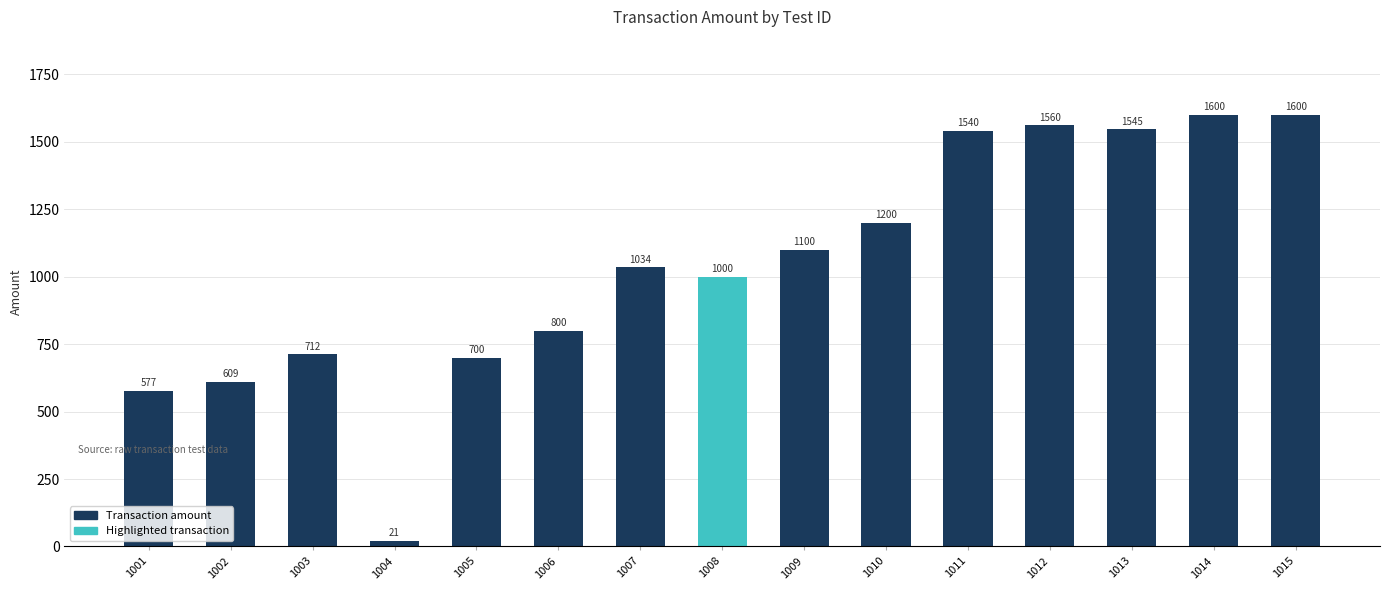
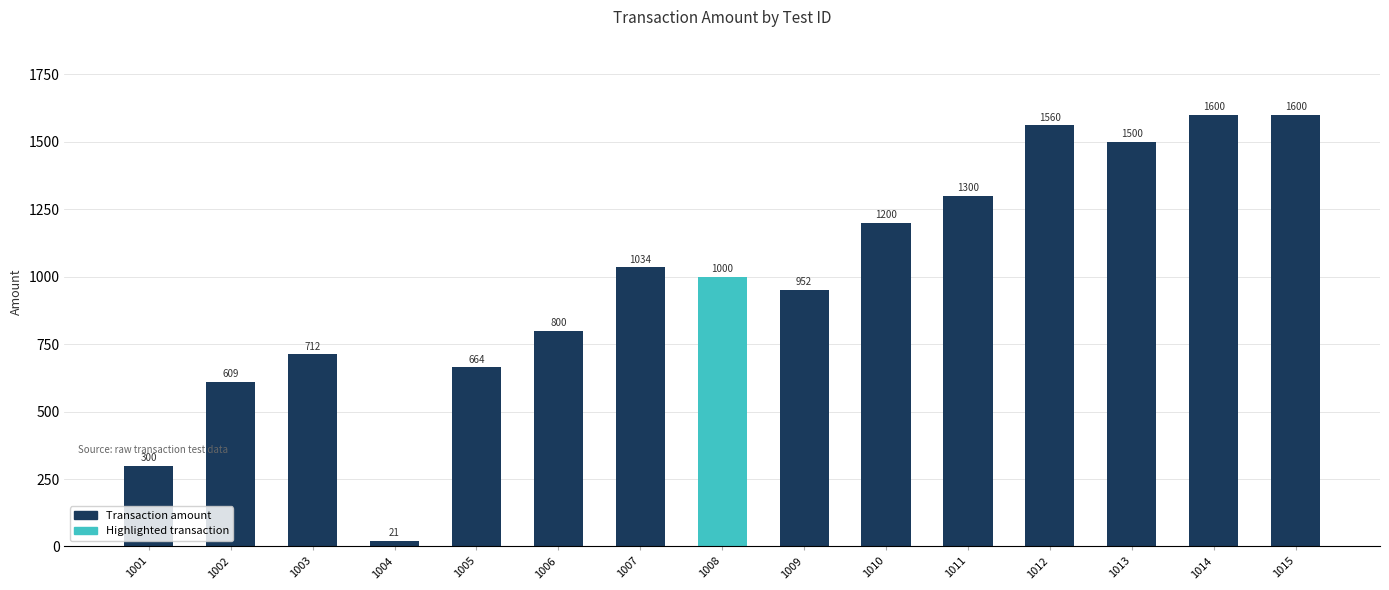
1001: 577 -> 300
1005: 700 -> 664
1009: 1100 -> 952
1011: 1540 -> 1300
1013: 1545 -> 1500
